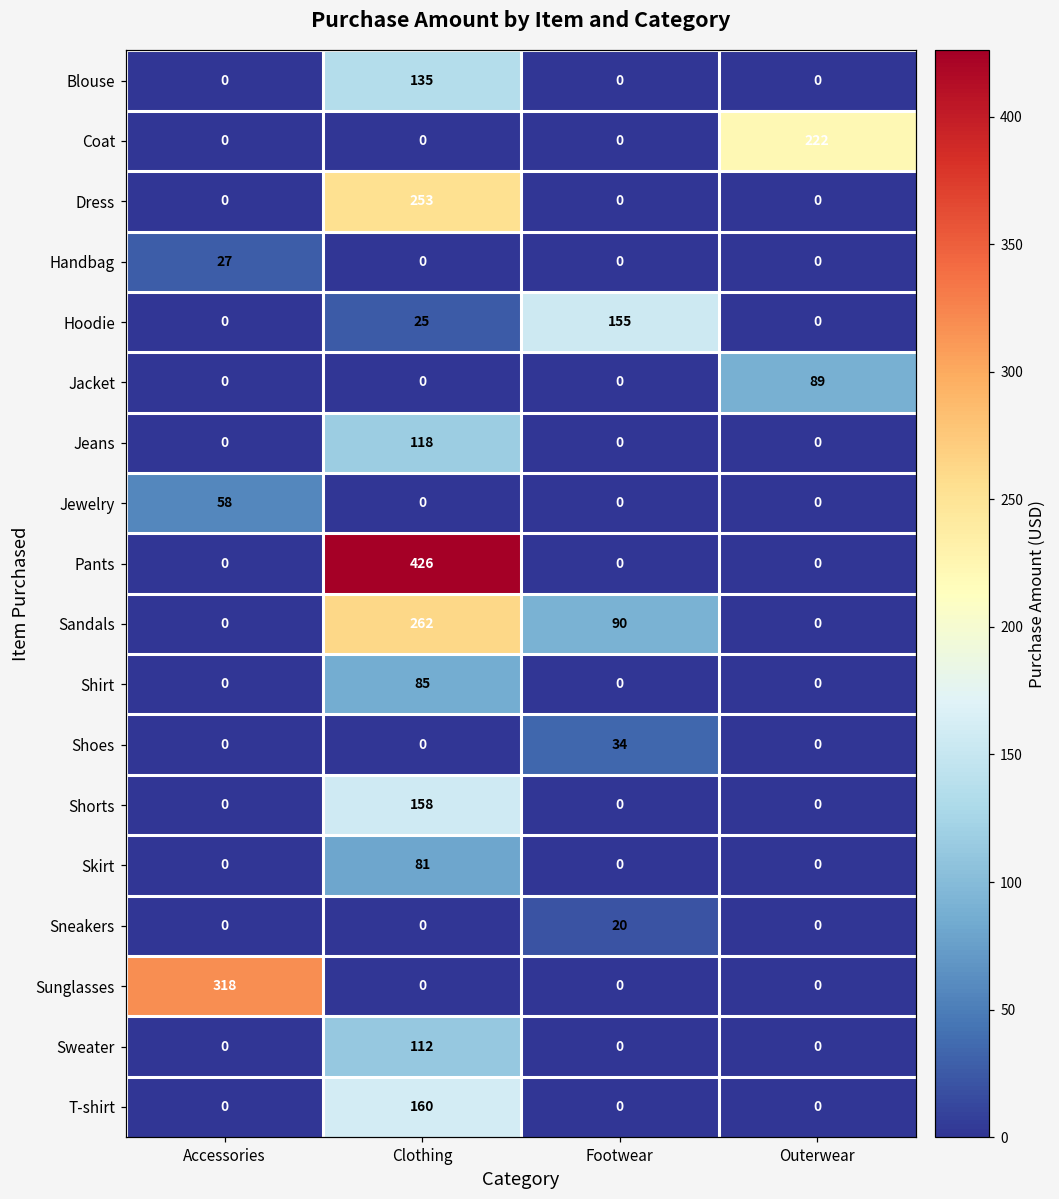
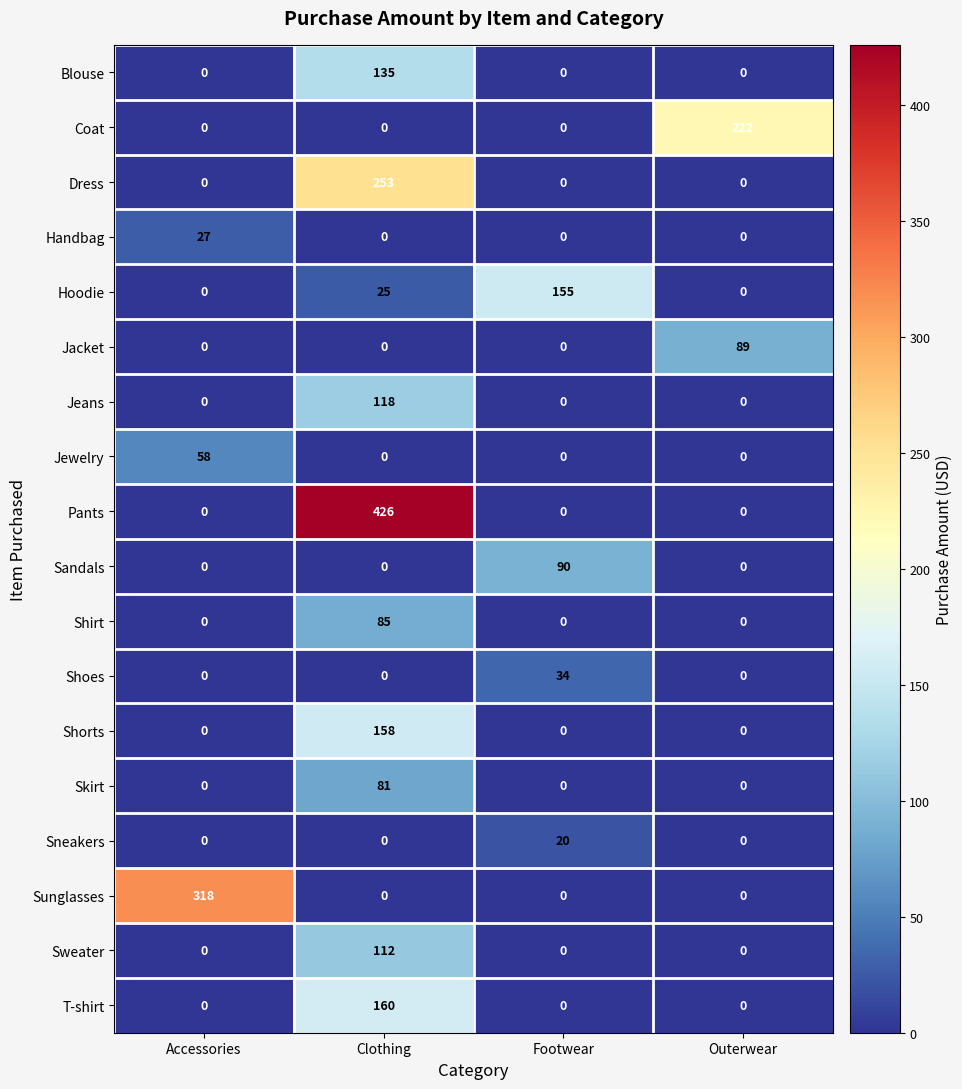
Sandals, Clothing: 262 -> 0
